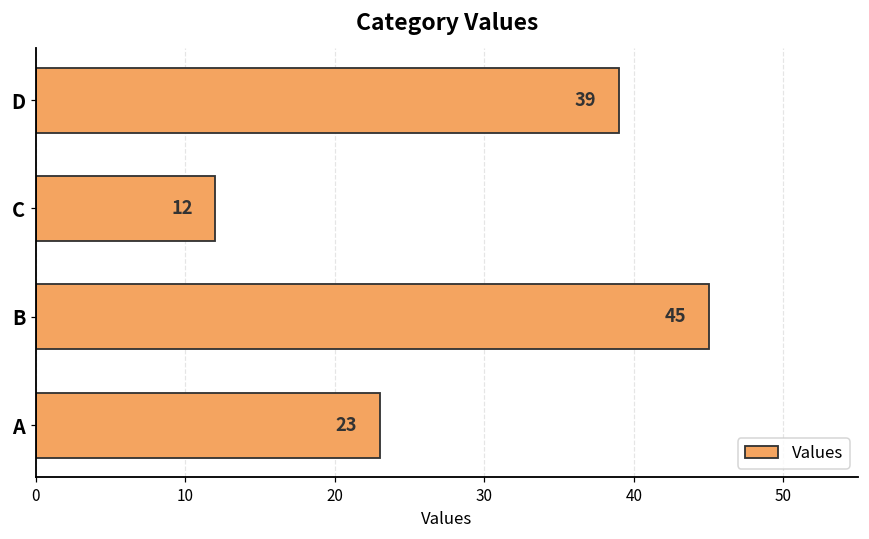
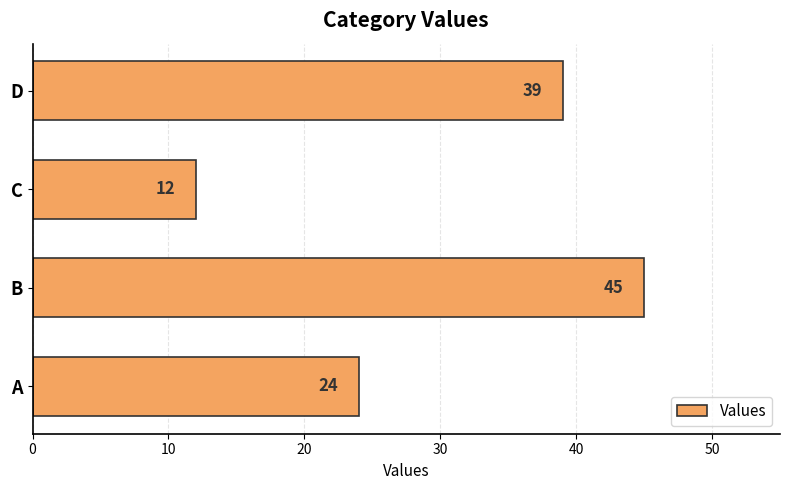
A: 23 -> 24
